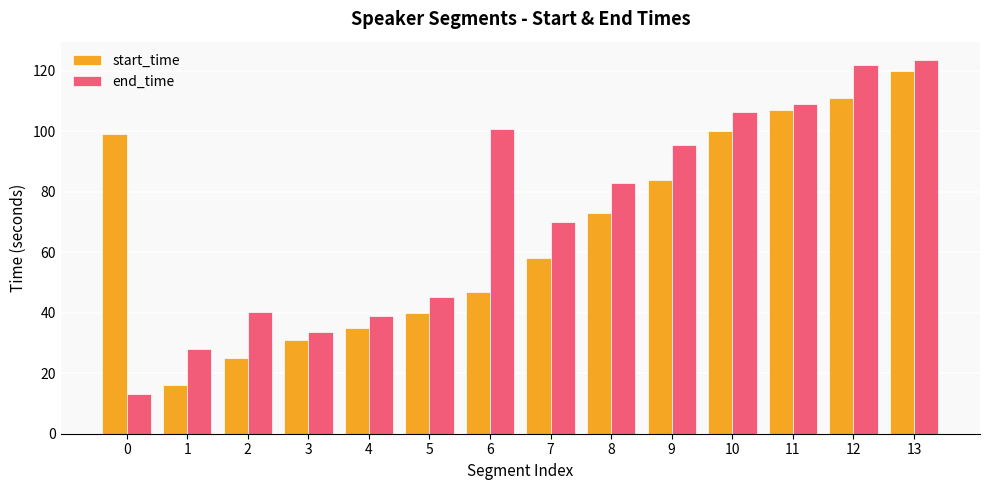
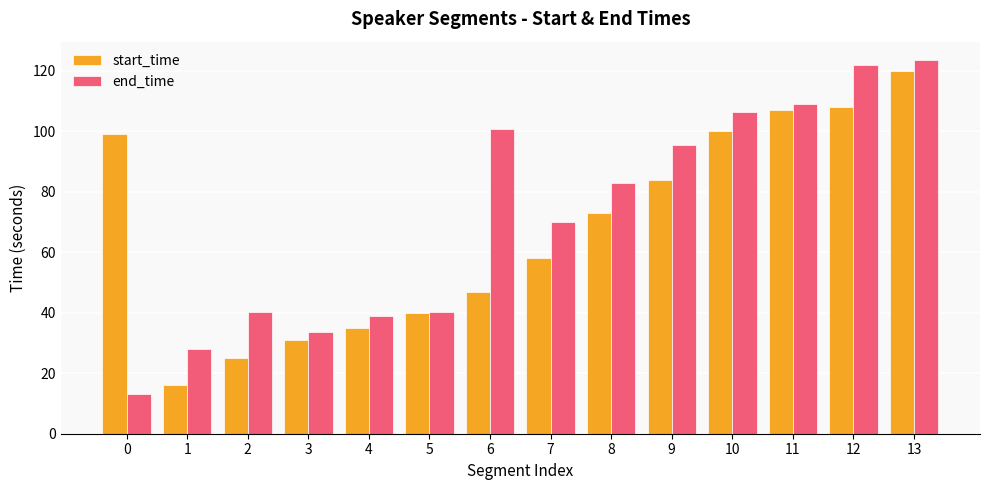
end_time, 5: 45 -> 40
start_time, 12: 111 -> 108
